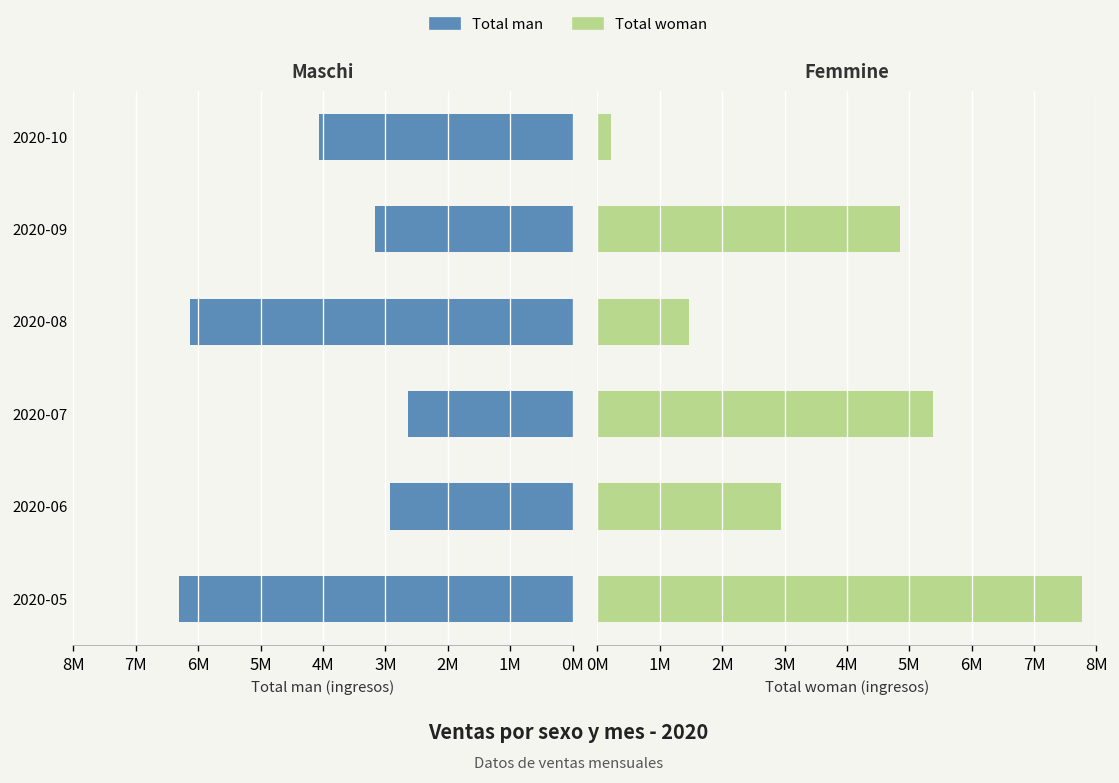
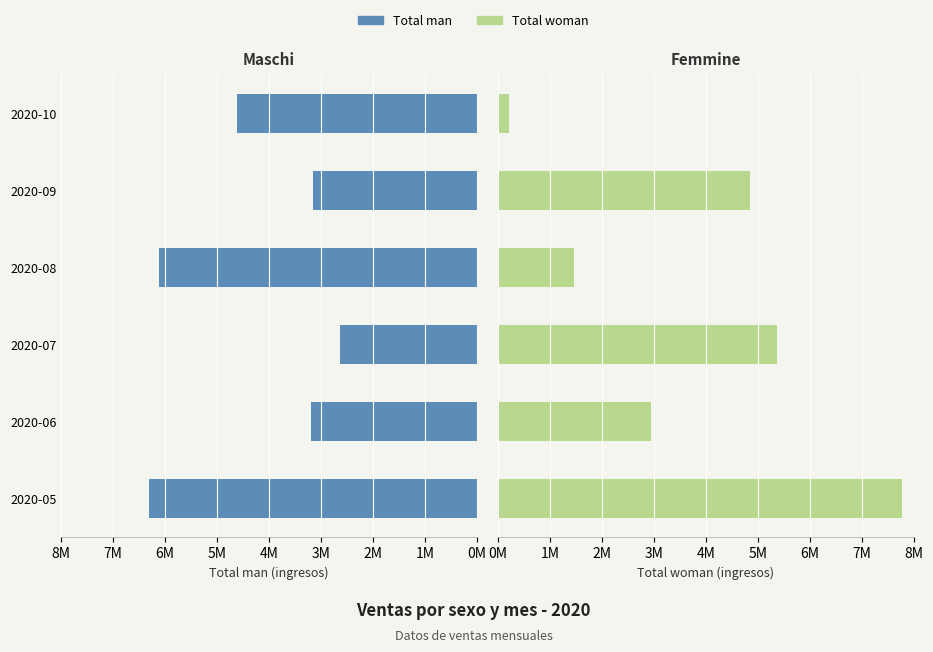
Maschi, 2020-10: 4100000 -> 4600000
Maschi, 2020-06: 2900000 -> 3200000
